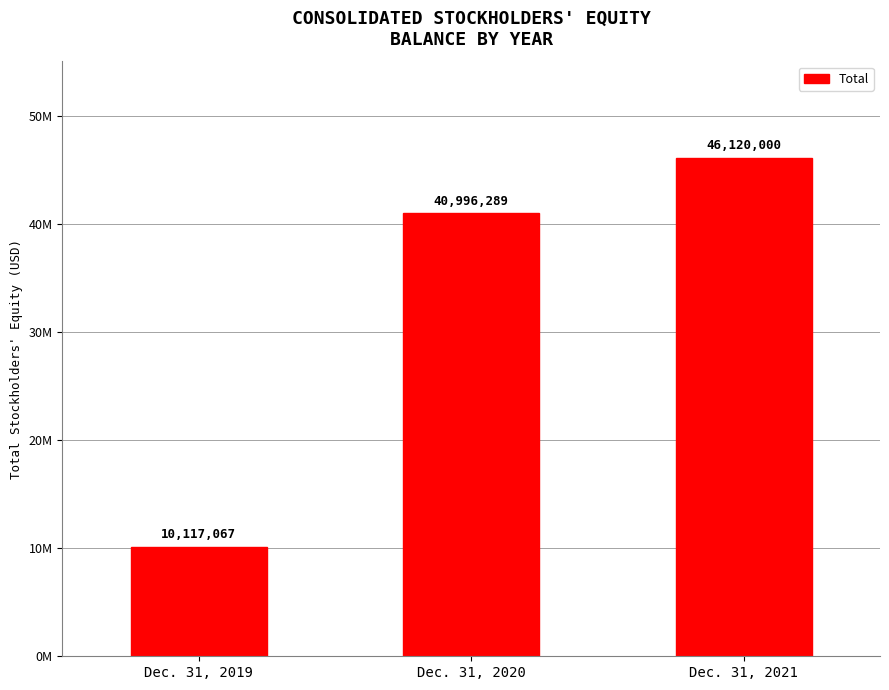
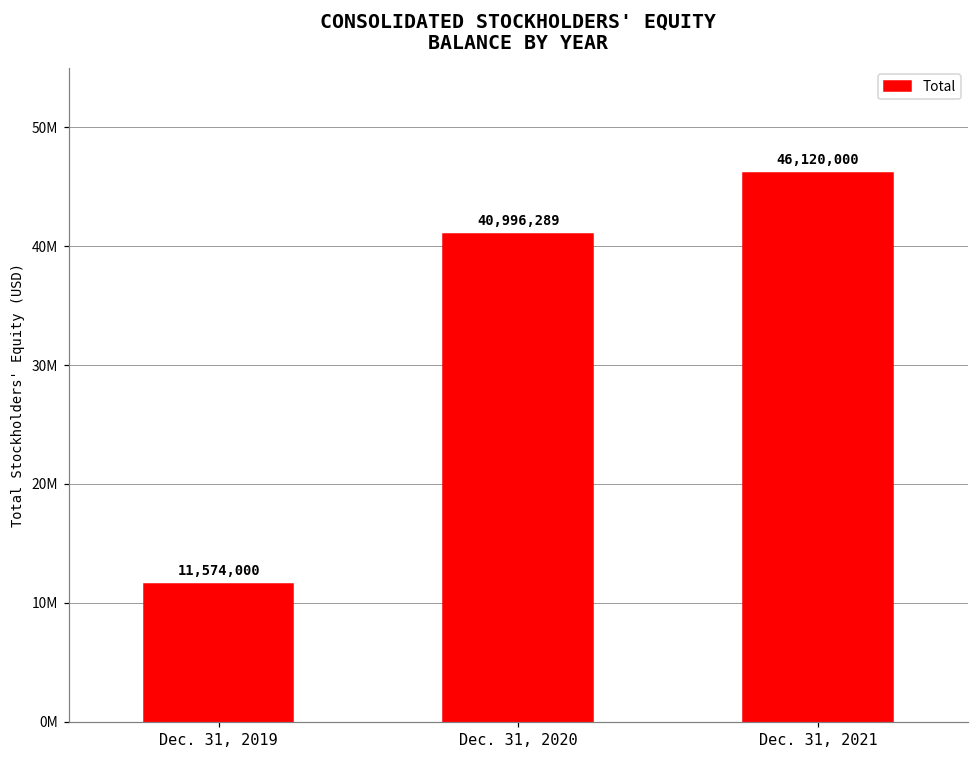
Dec. 31, 2019: 10,117,067 -> 11,574,000
